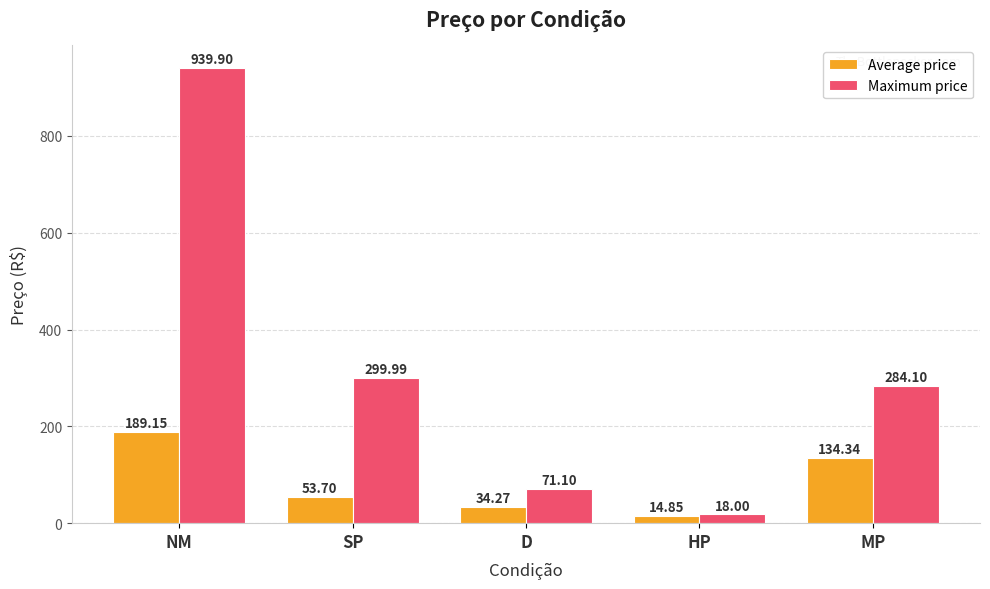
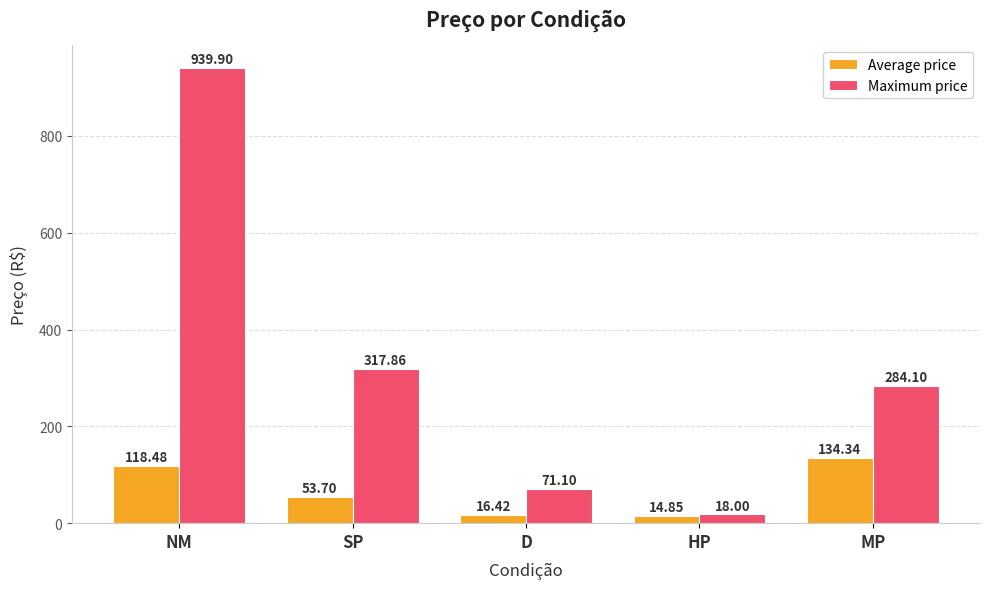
Average price, NM: 189.15 -> 118.48
Maximum price, SP: 299.99 -> 317.86
Average price, D: 34.27 -> 16.42
